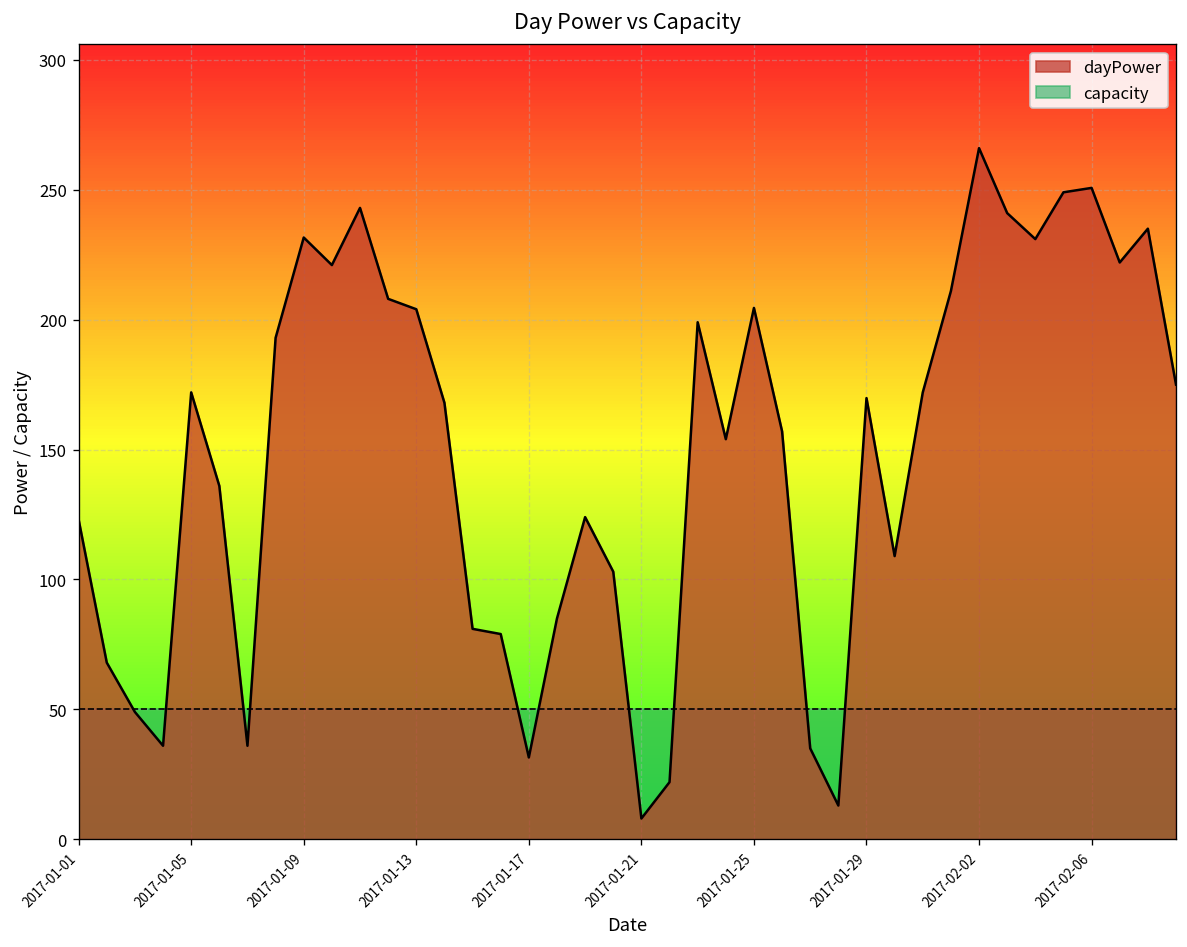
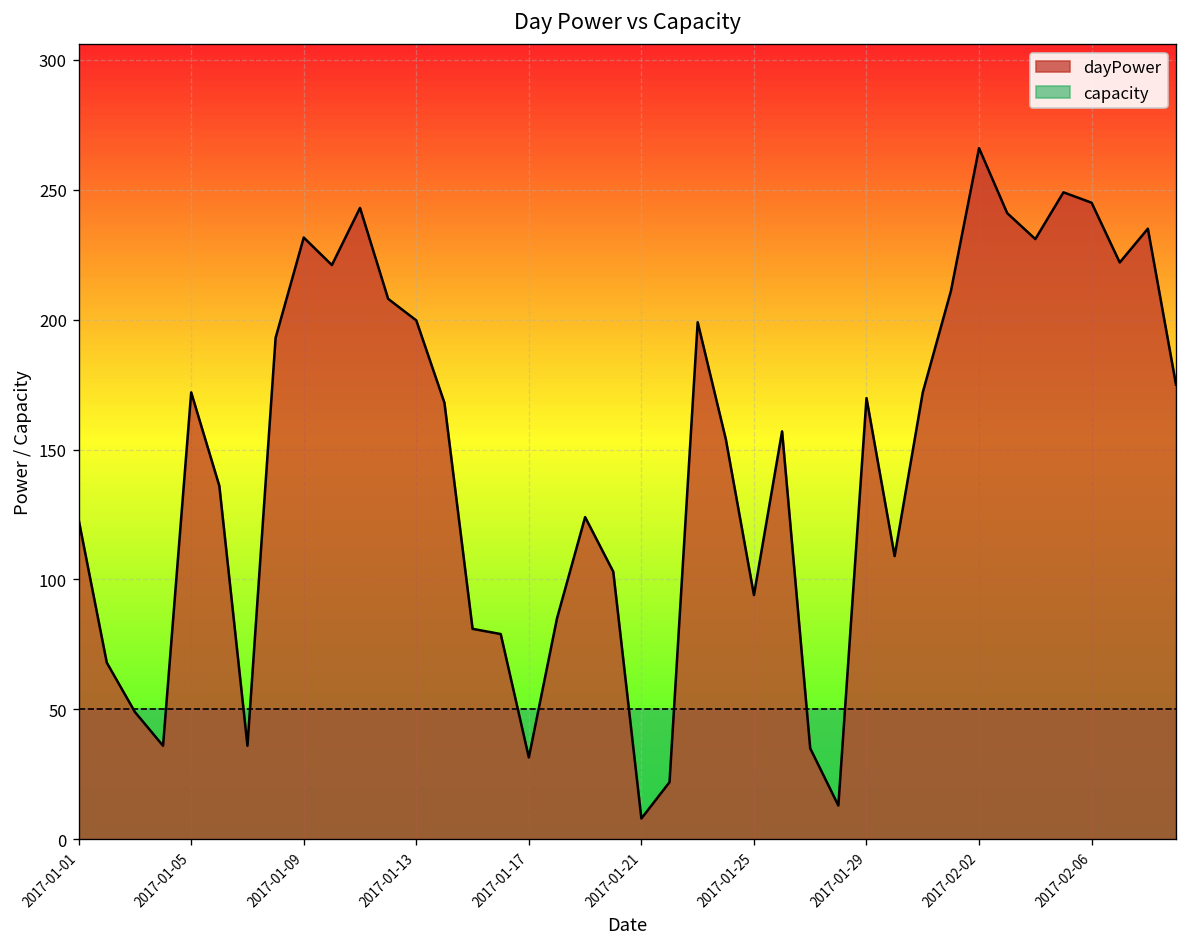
dayPower, 2017-01-13: 204 -> 200
dayPower, 2017-01-25: 205 -> 94
dayPower, 2017-02-06: 251 -> 245
